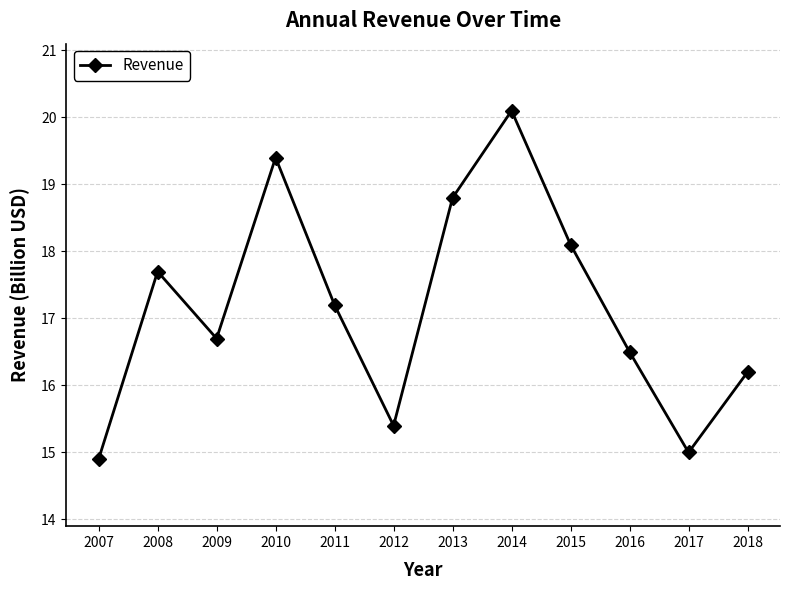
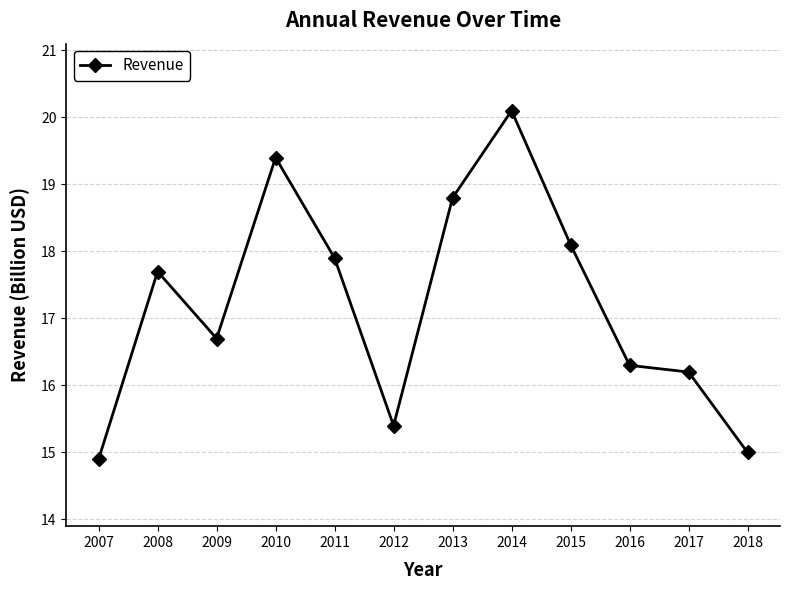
2011: 17.2 -> 17.9
2016: 16.5 -> 16.3
2017: 15.0 -> 16.2
2018: 16.2 -> 15.0
